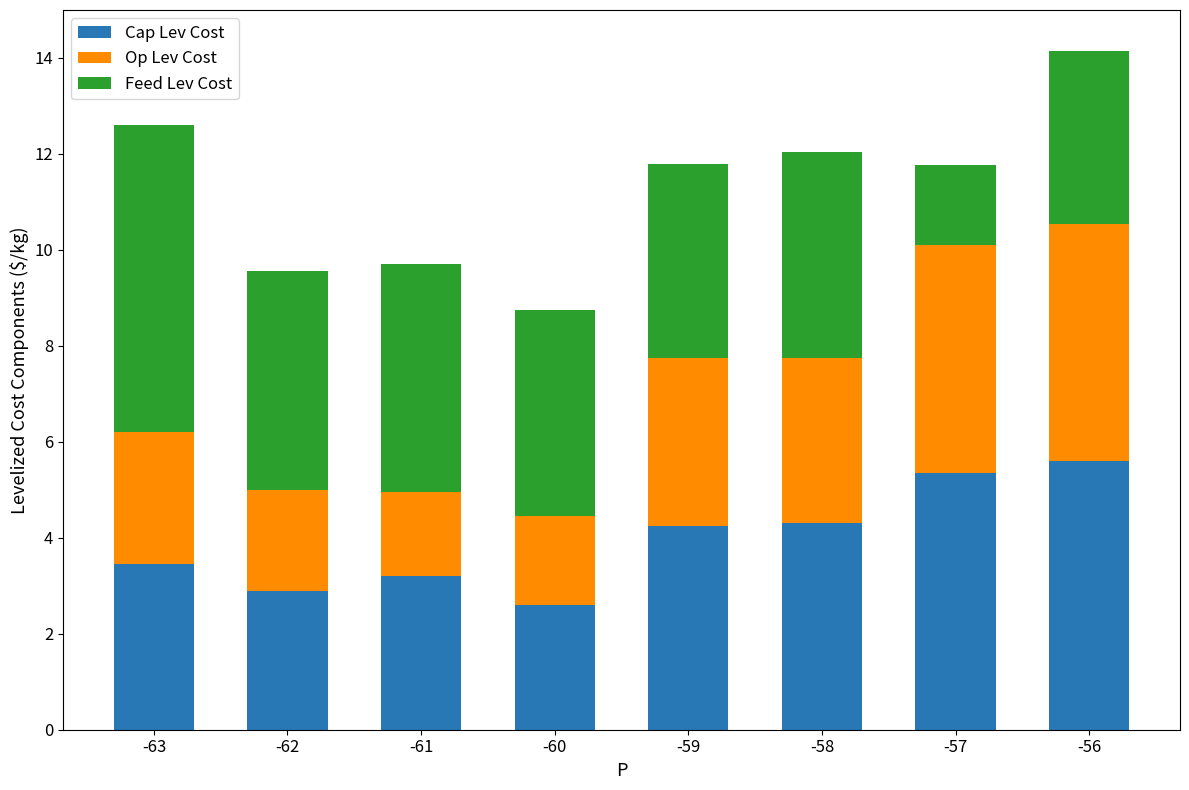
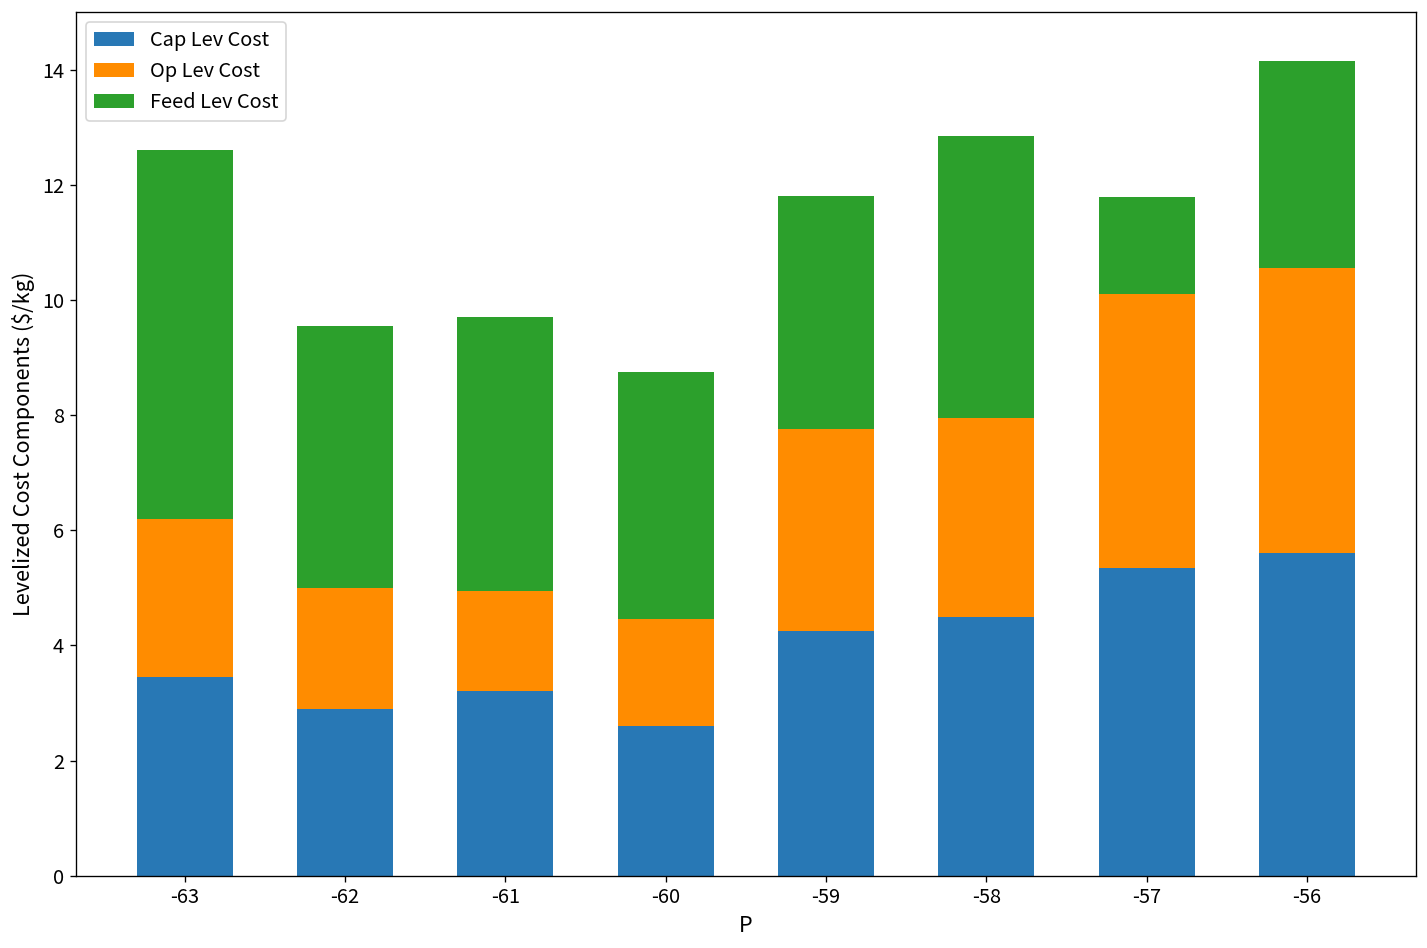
Cap Lev Cost, -58: 4.3 -> 4.5
Feed Lev Cost, -58: 4.3 -> 4.9
